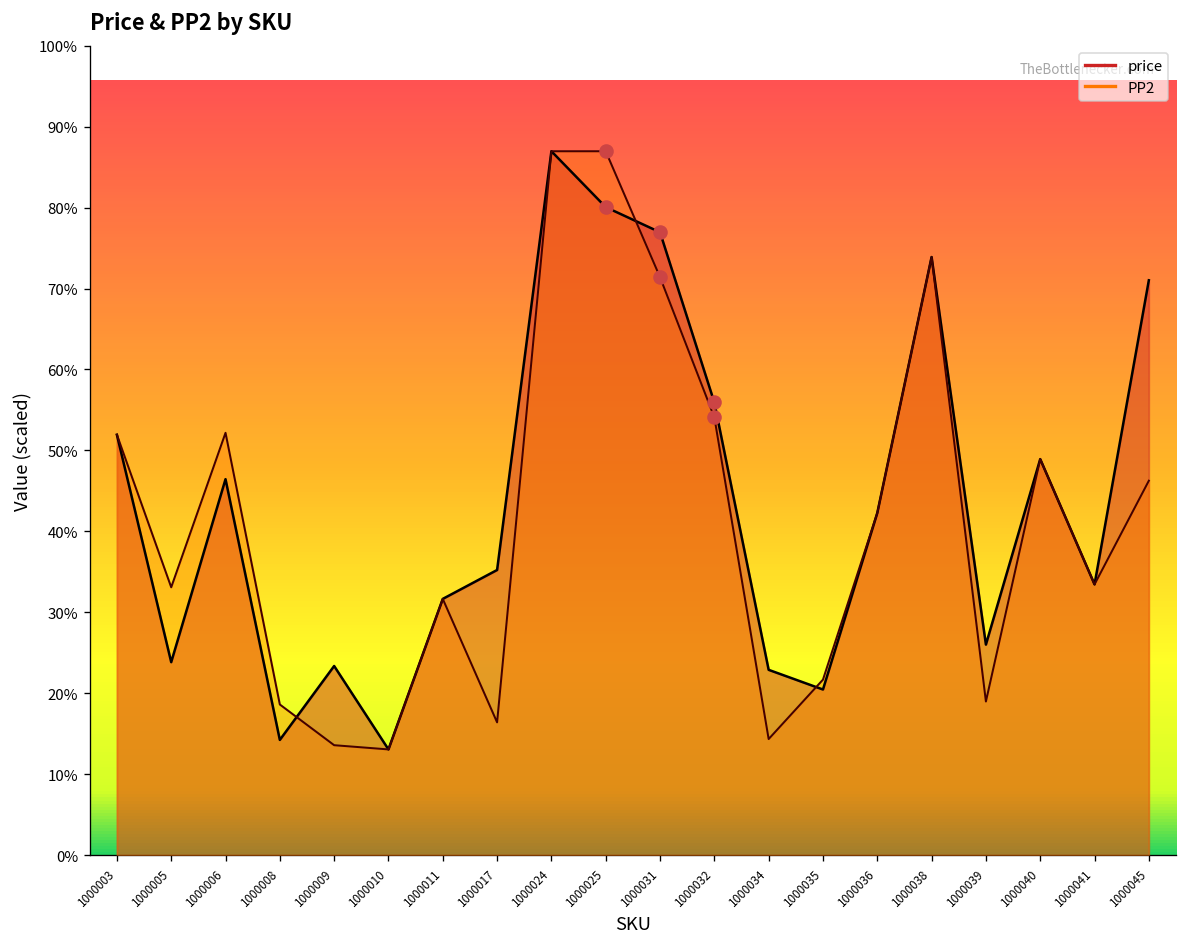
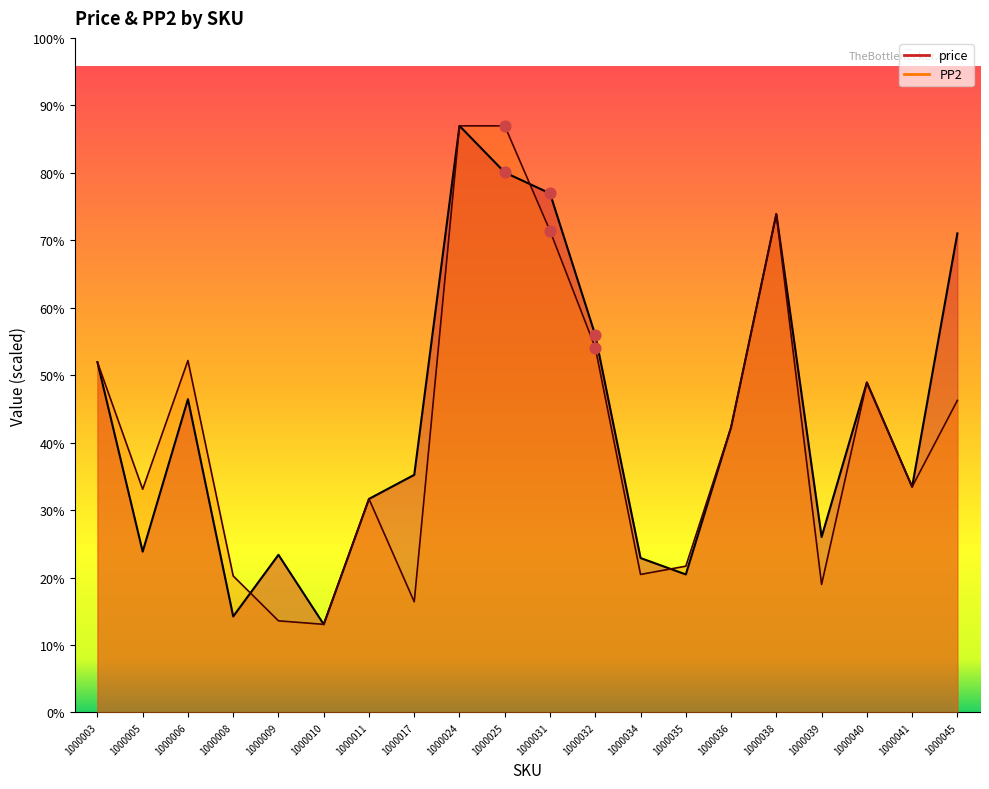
PP2, 1000008: 19% -> 20%
PP2, 1000034: 14% -> 20%
